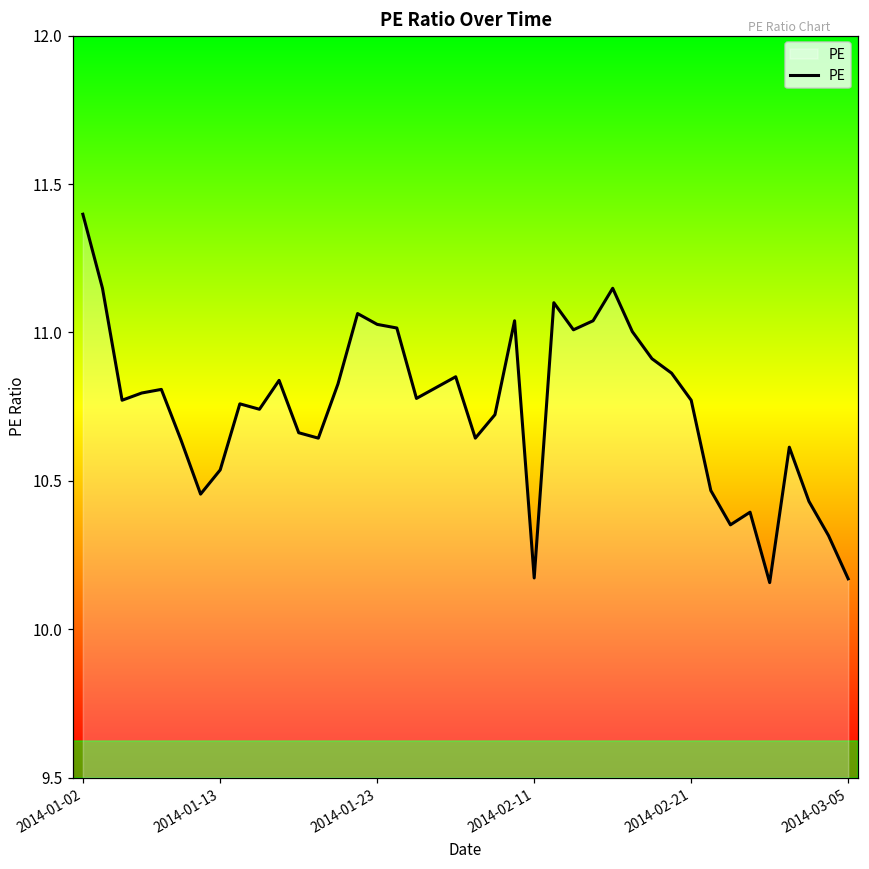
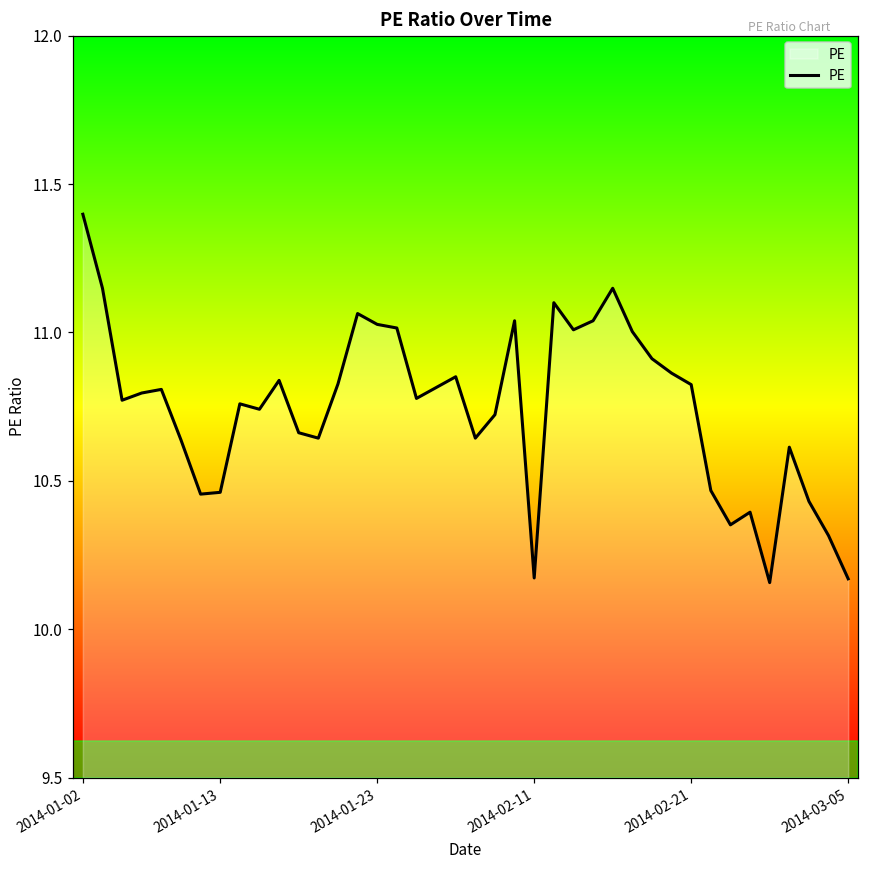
2014-01-13: 10.54 -> 10.46
2014-02-21: 10.77 -> 10.82
